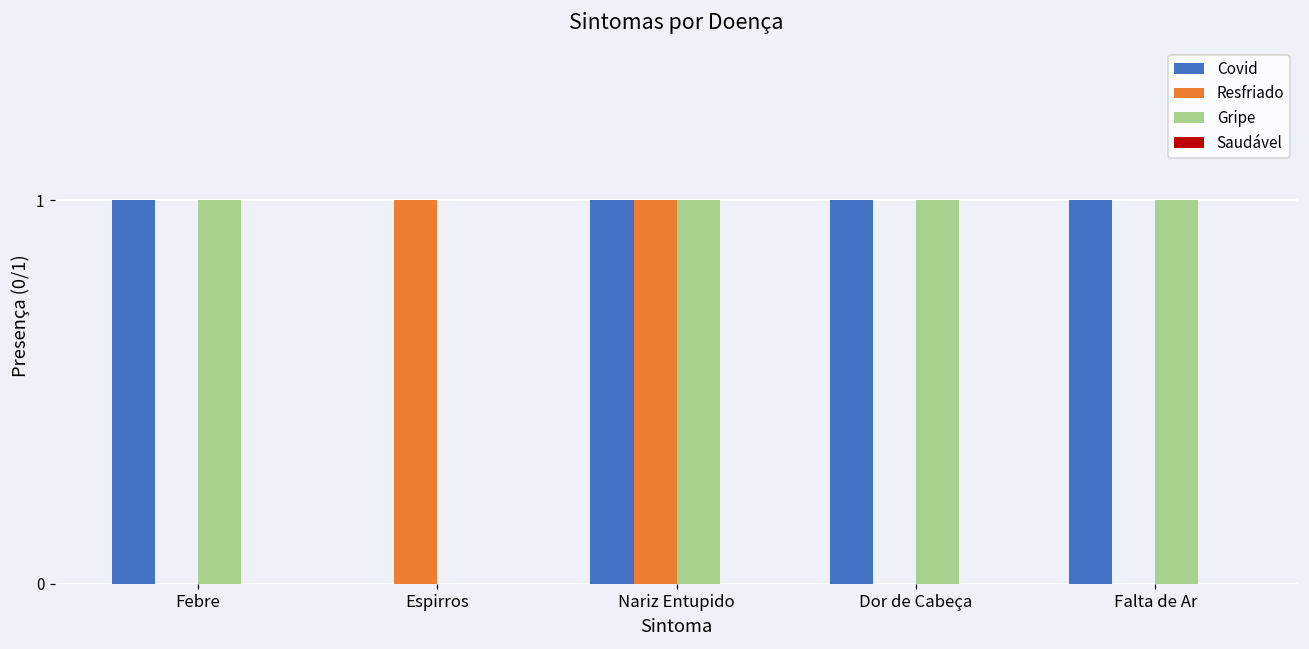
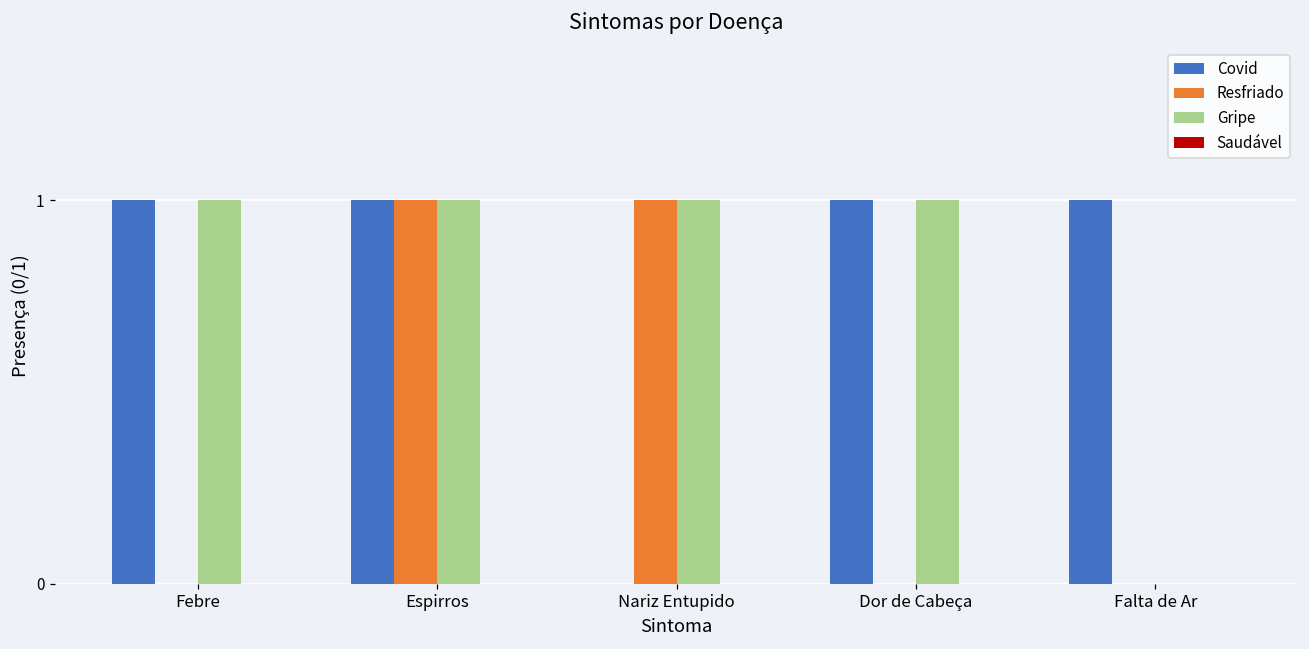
Covid, Espirros: 0 -> 1
Gripe, Espirros: 0 -> 1
Covid, Nariz Entupido: 1 -> 0
Gripe, Falta de Ar: 1 -> 0
